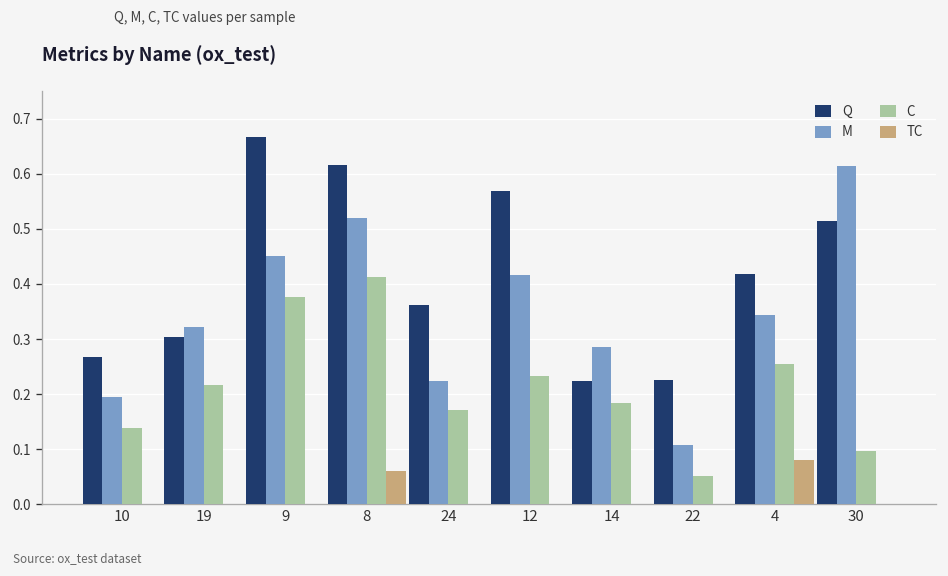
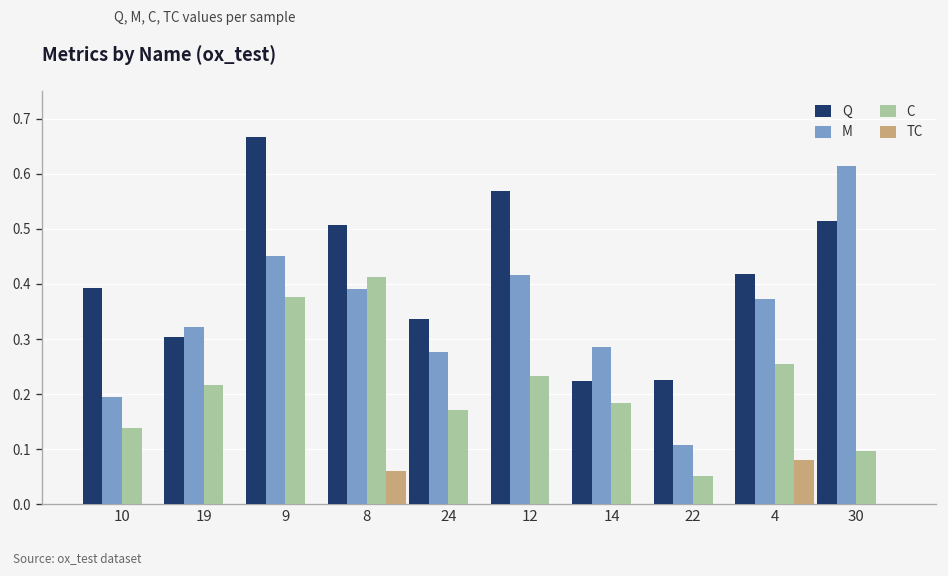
Q, 10: 0.27 -> 0.39
Q, 8: 0.62 -> 0.51
M, 8: 0.52 -> 0.39
Q, 24: 0.36 -> 0.34
M, 24: 0.22 -> 0.28
M, 4: 0.34 -> 0.37
